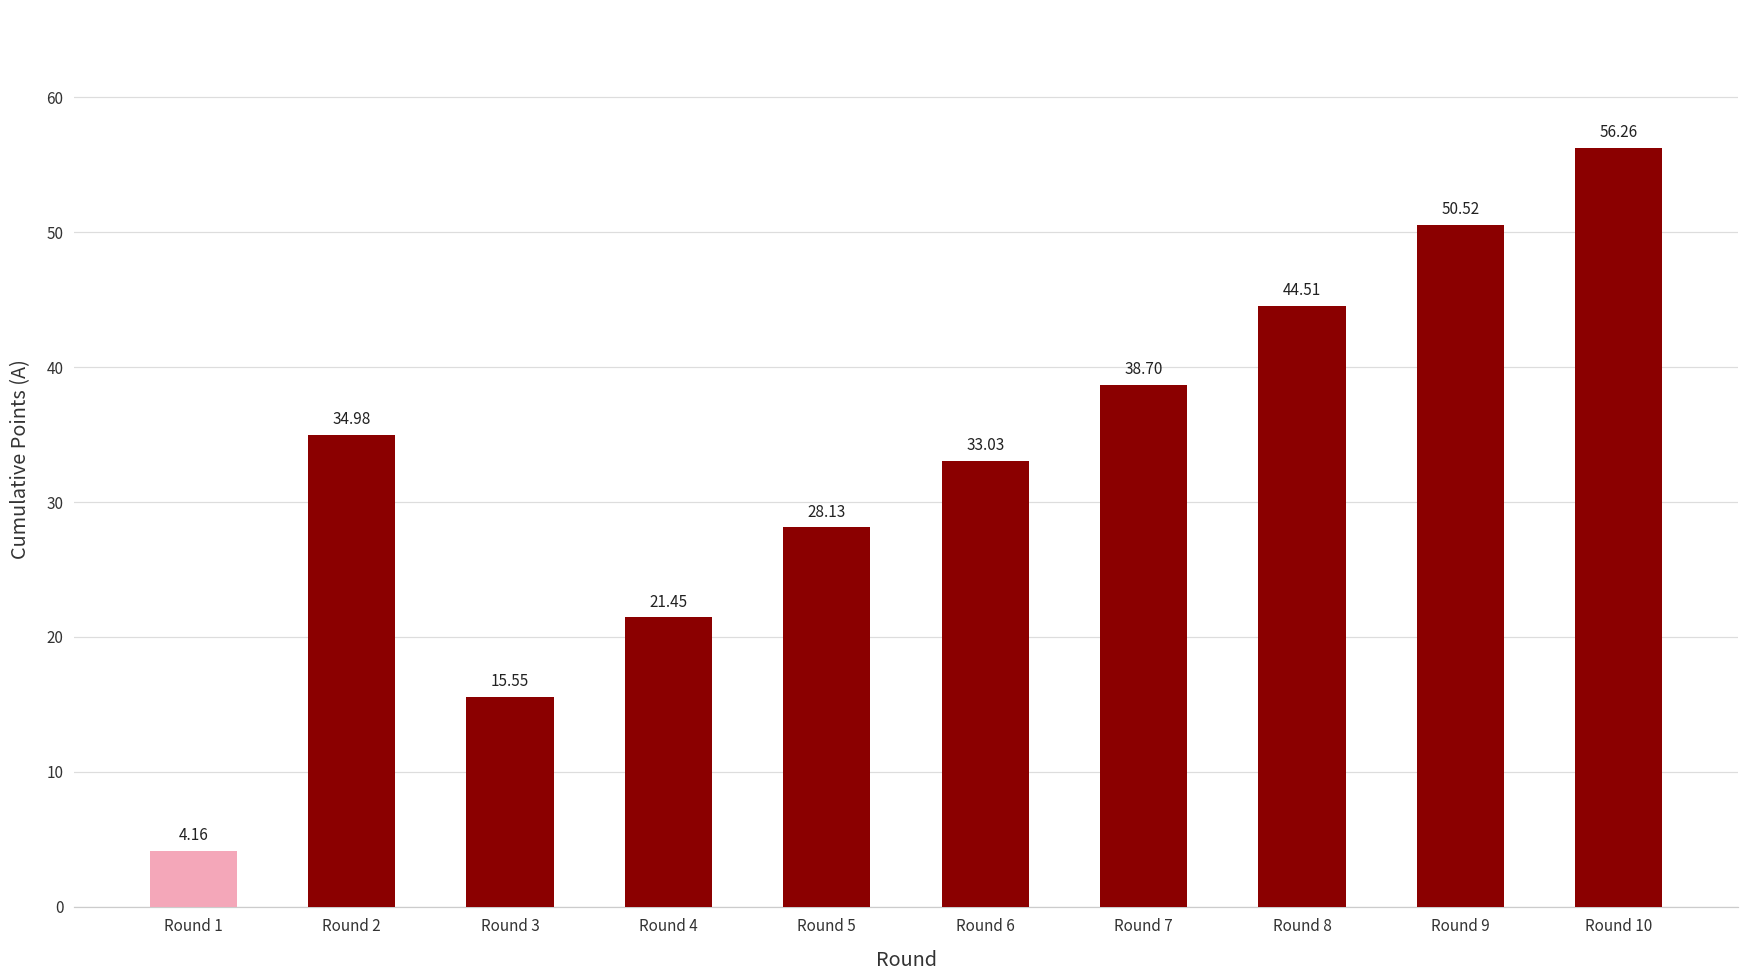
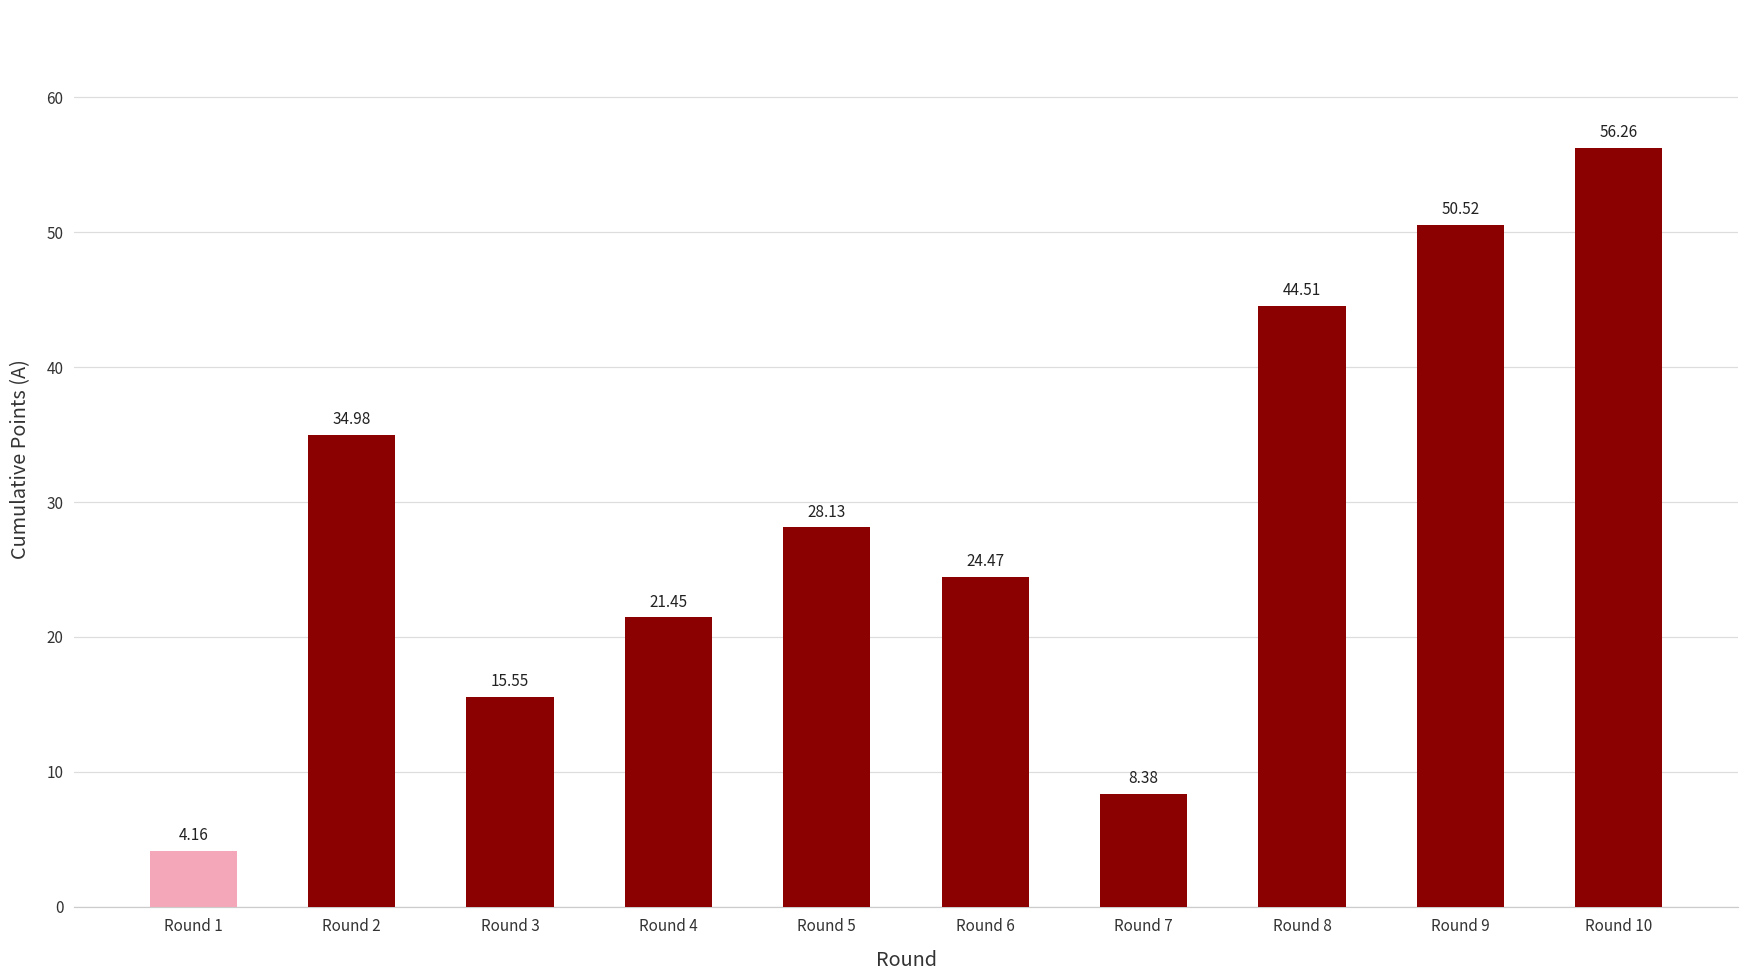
Round 6: 33.03 -> 24.47
Round 7: 38.70 -> 8.38
